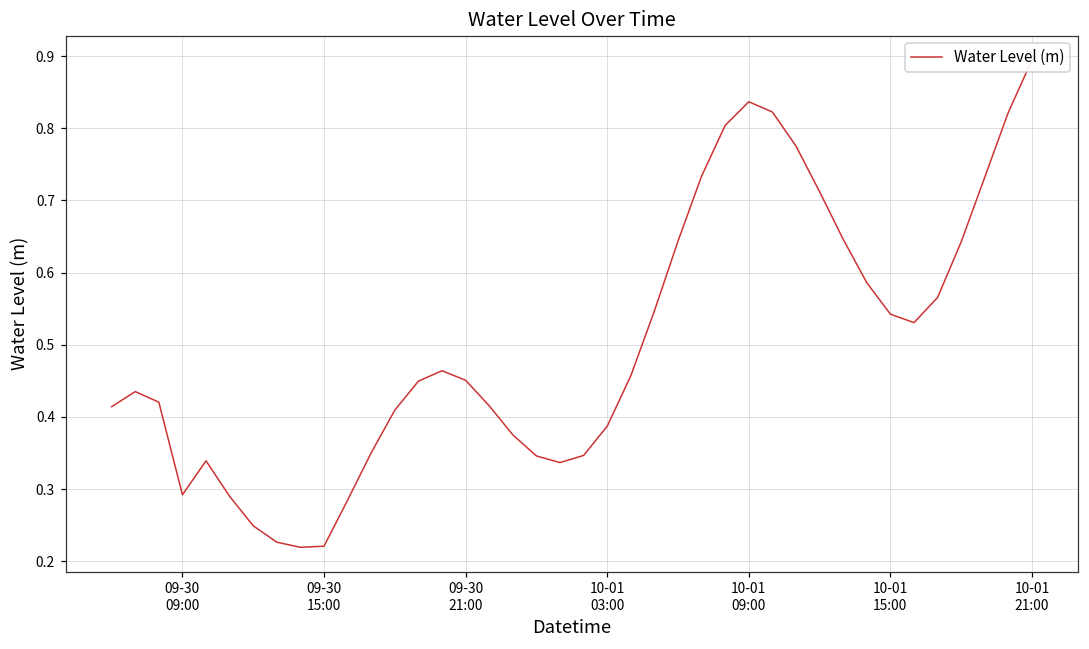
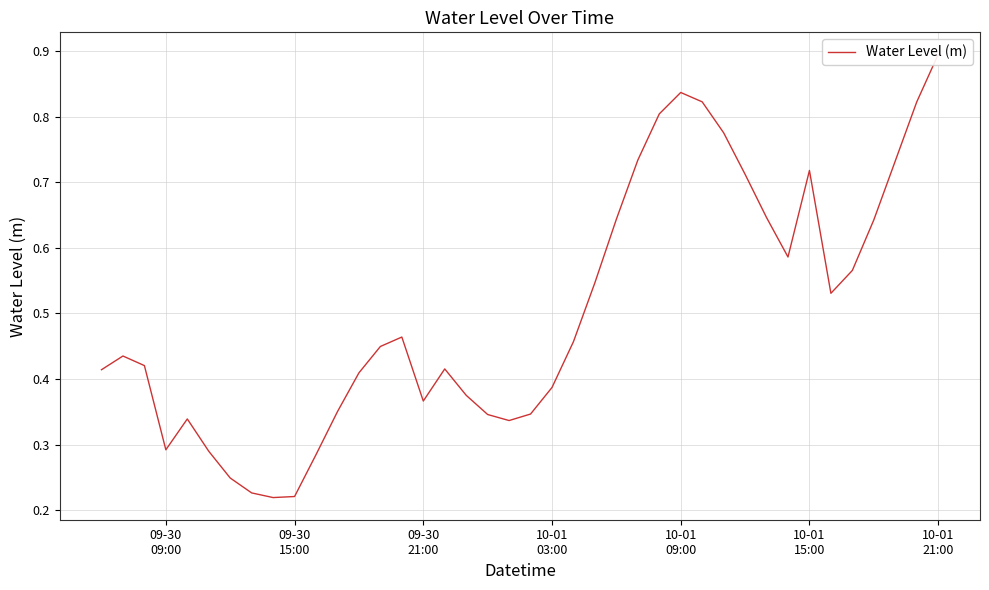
09-30 21:00: 0.45 -> 0.37
10-01 15:00: 0.54 -> 0.72
